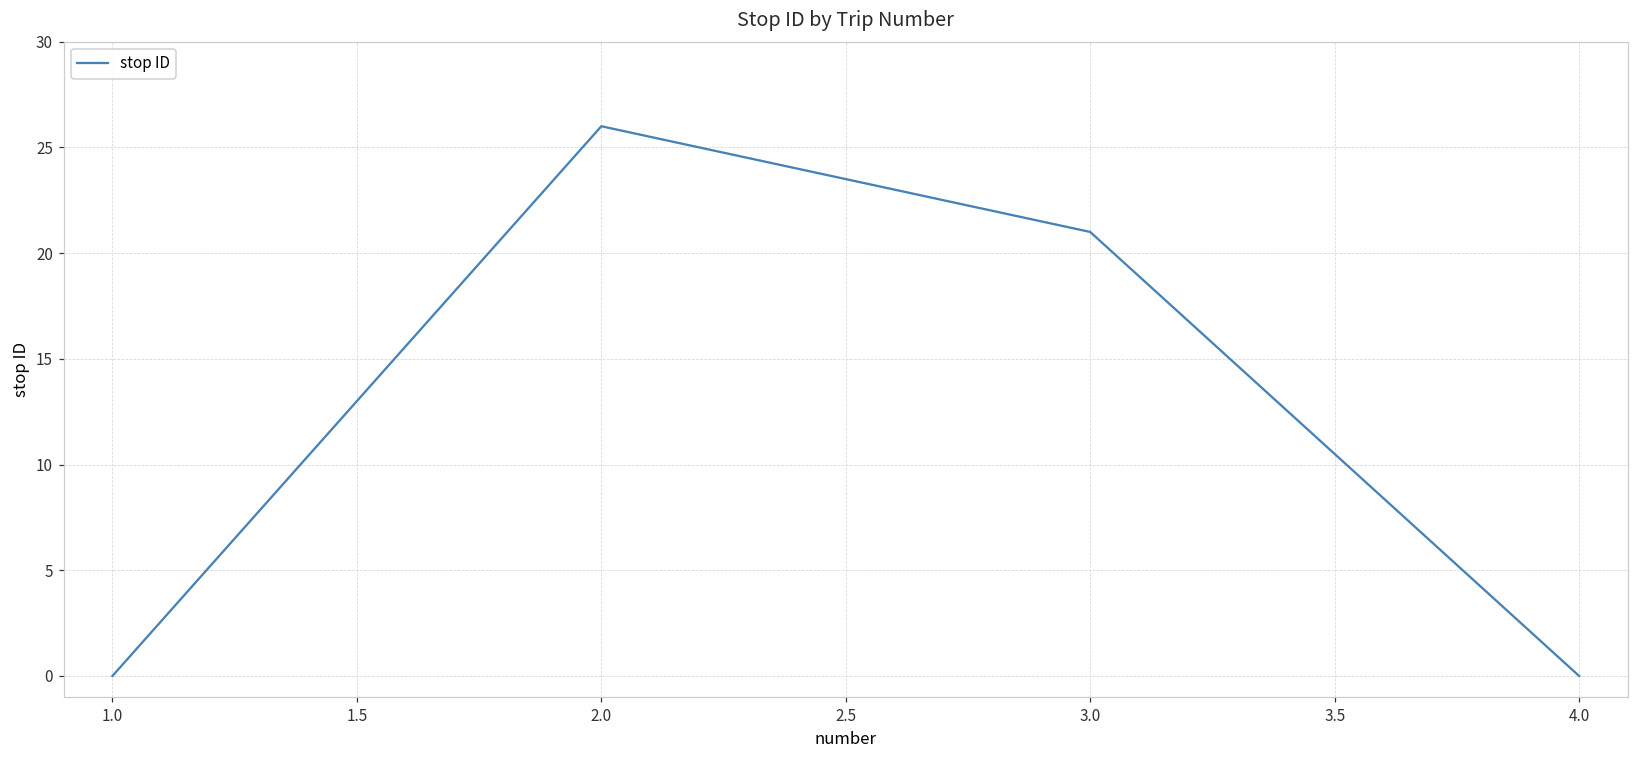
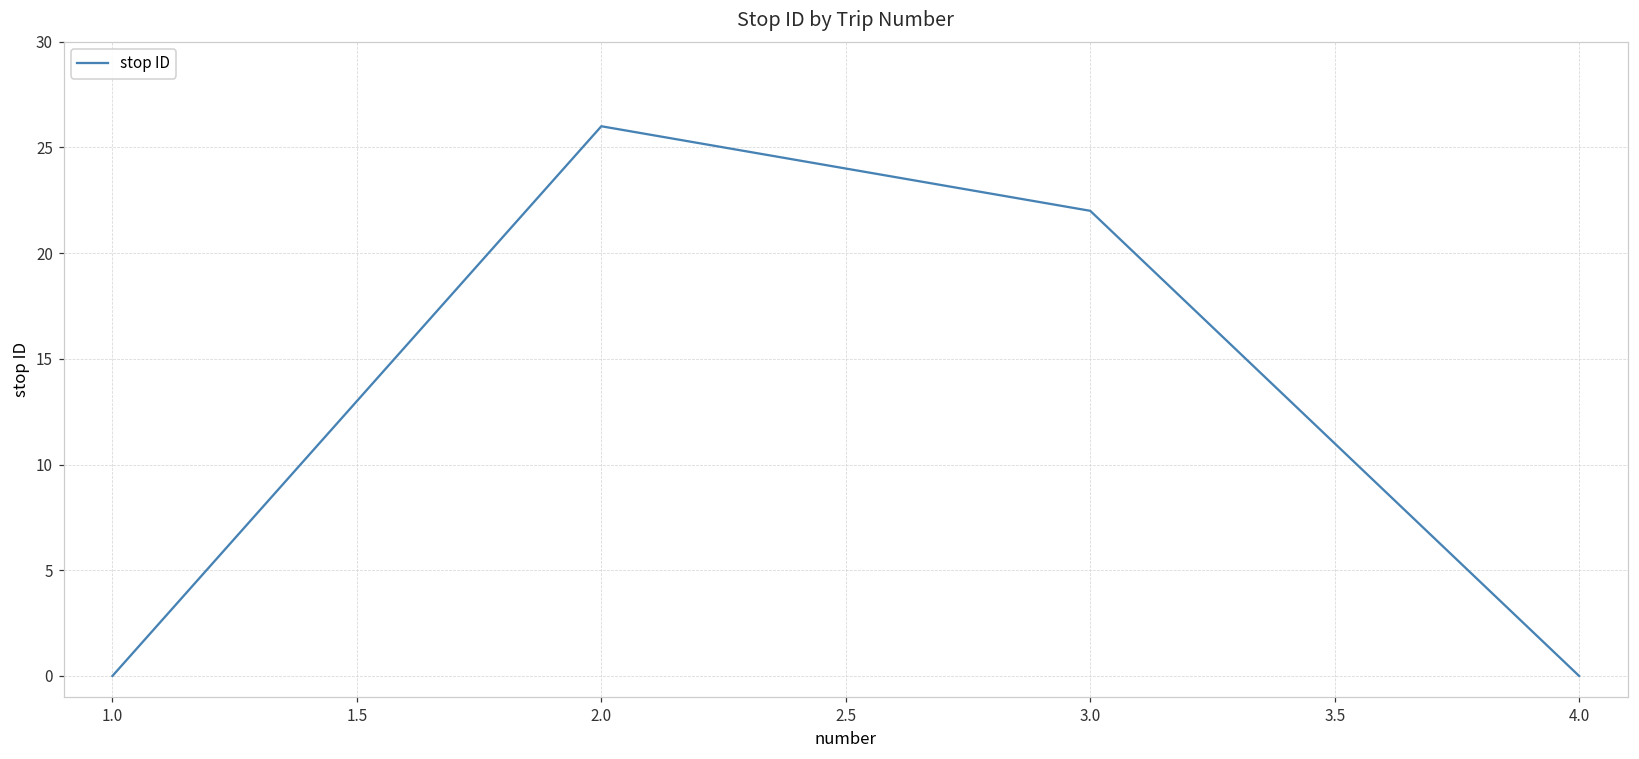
3.0: 21 -> 22
